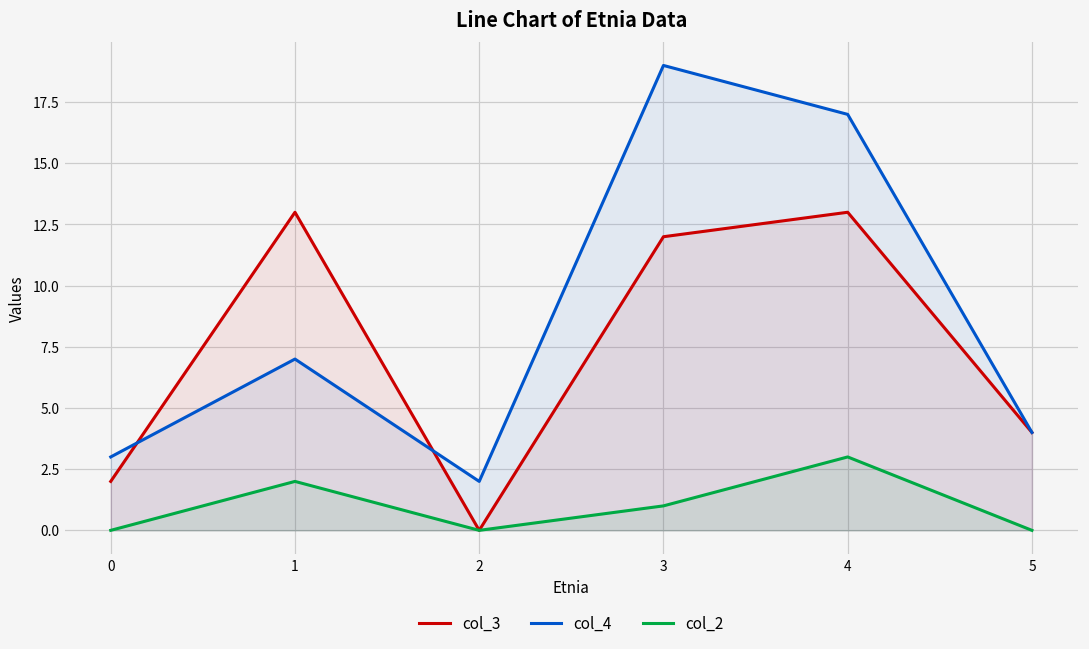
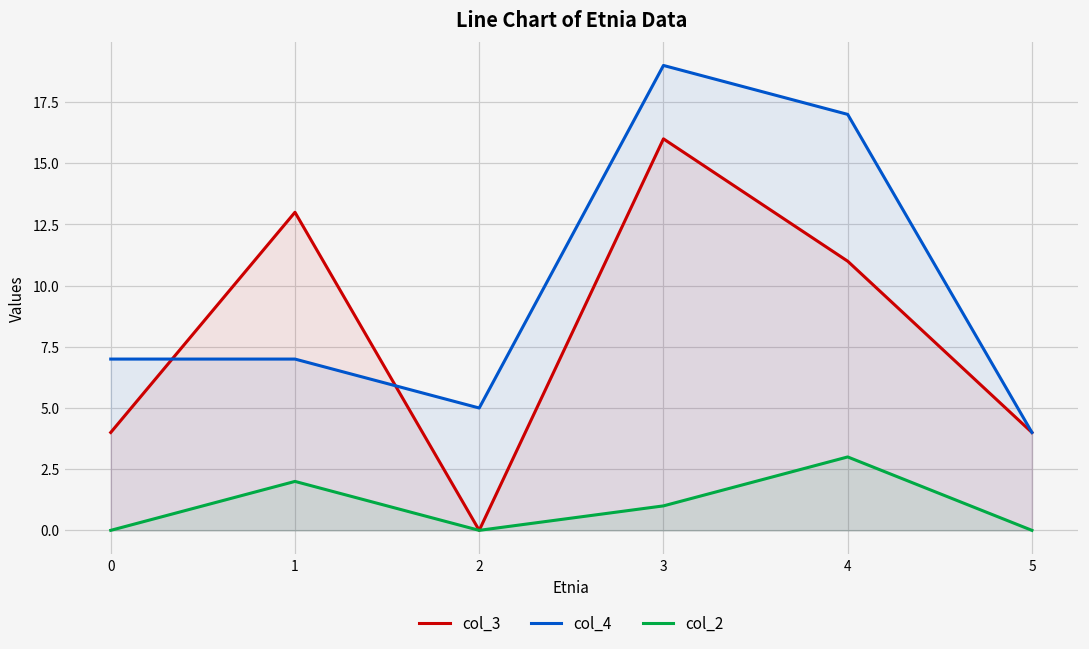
col_3, 0: 2 -> 4
col_4, 0: 3 -> 7
col_4, 2: 2 -> 5
col_3, 3: 12 -> 16
col_3, 4: 13 -> 11
